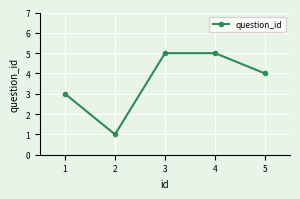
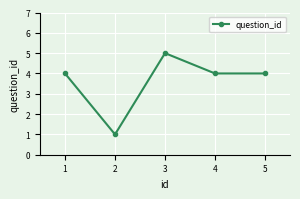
1: 3 -> 4
4: 5 -> 4
